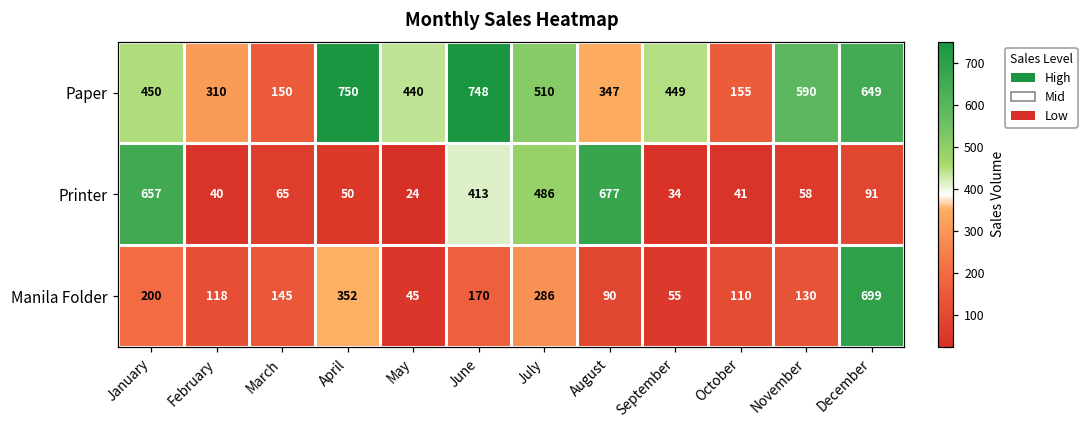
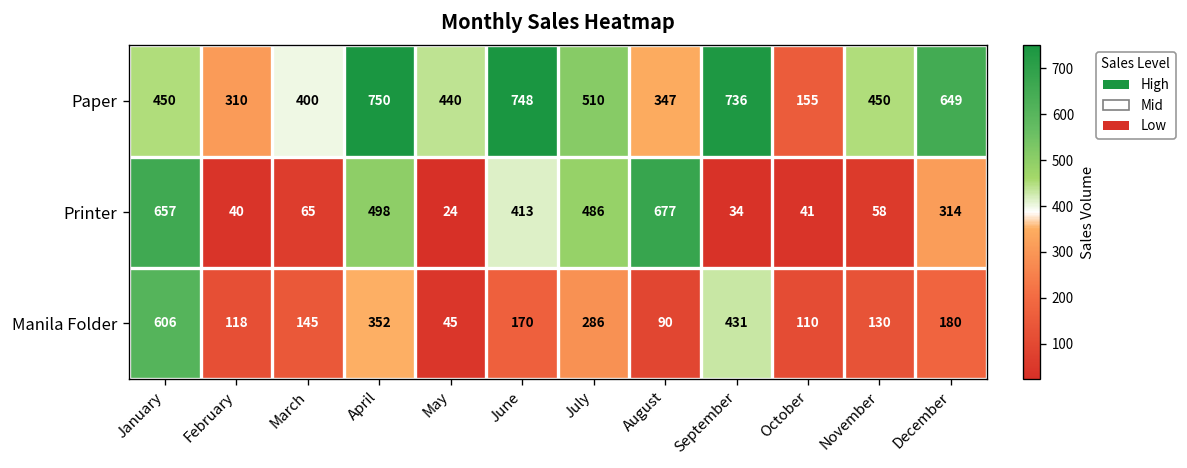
Paper, March: 150 -> 400
Paper, September: 449 -> 736
Paper, November: 590 -> 450
Printer, April: 50 -> 498
Printer, December: 91 -> 314
Manila Folder, January: 200 -> 606
Manila Folder, September: 55 -> 431
Manila Folder, December: 699 -> 180
